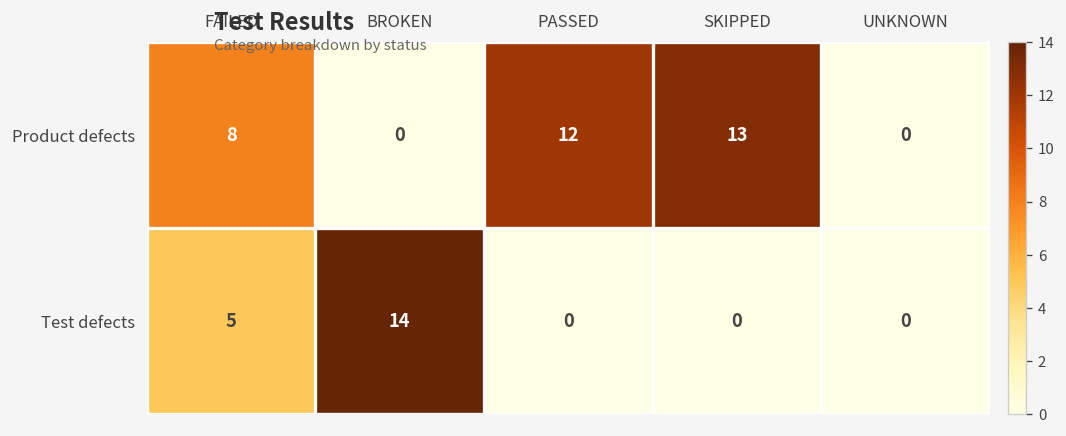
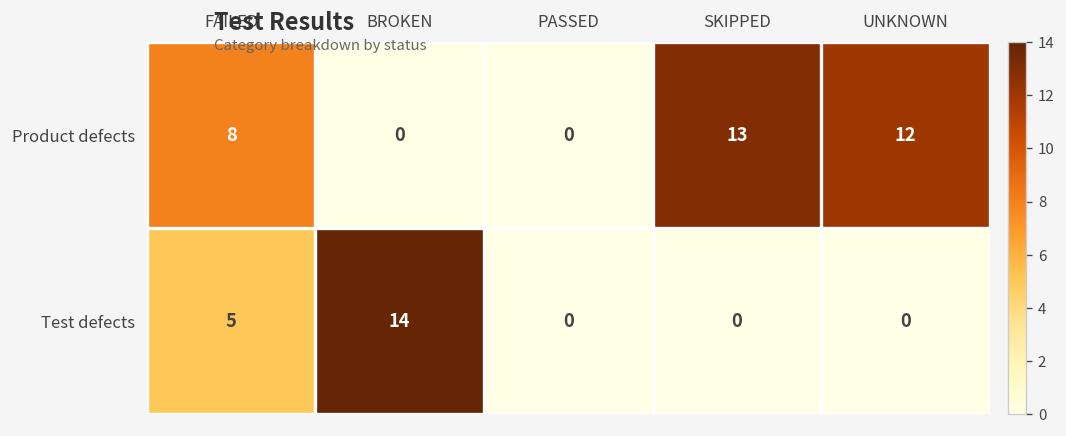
Product defects, PASSED: 12 -> 0
Product defects, UNKNOWN: 0 -> 12
